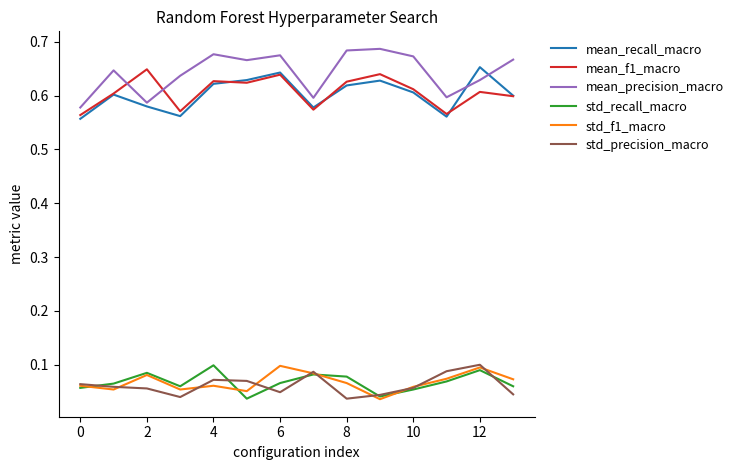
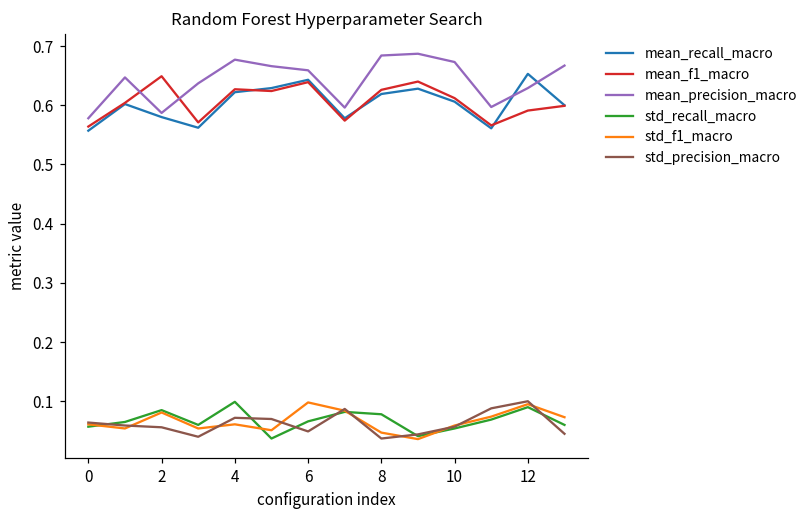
mean_precision_macro, 6: 0.68 -> 0.66
std_f1_macro, 8: 0.07 -> 0.05
mean_f1_macro, 12: 0.61 -> 0.59
